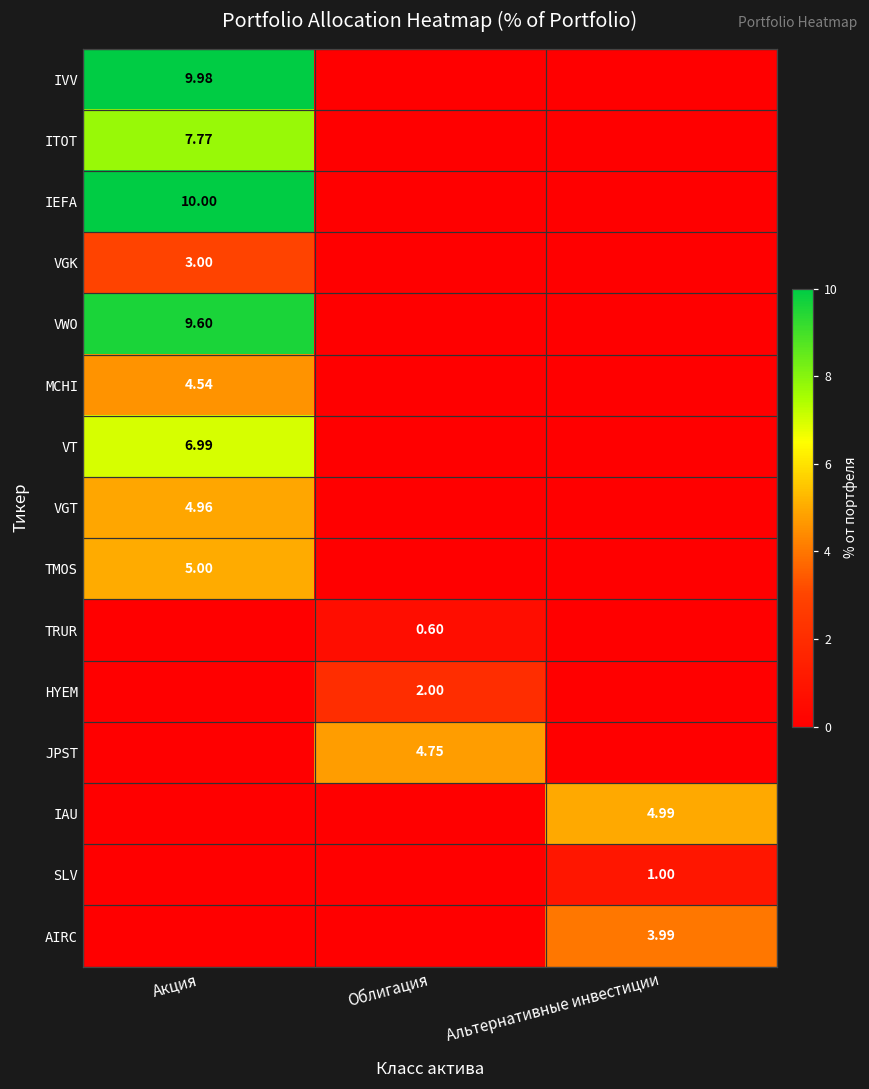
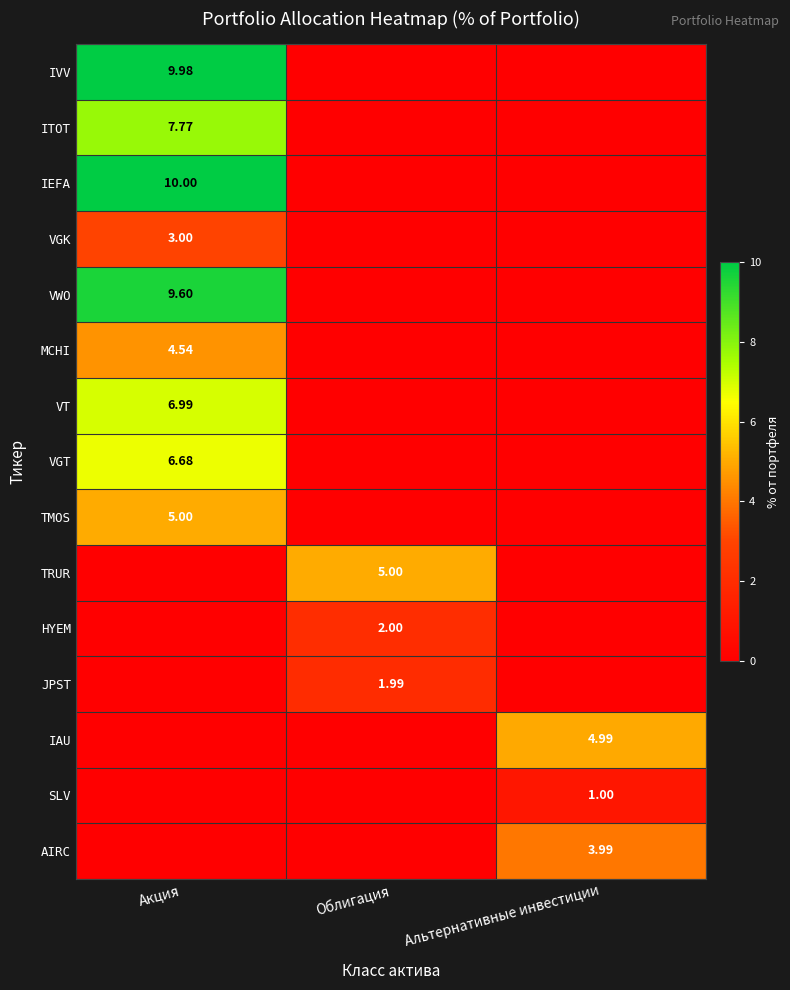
VGT, Акция: 4.96 -> 6.68
ТRUR, Облигация: 0.60 -> 5.00
JPST, Облигация: 4.75 -> 1.99
